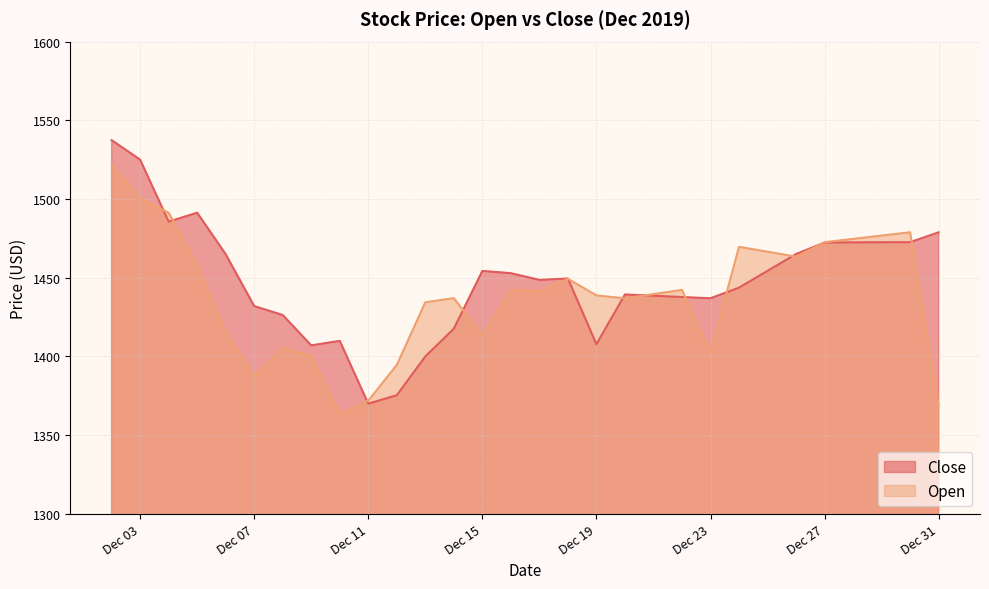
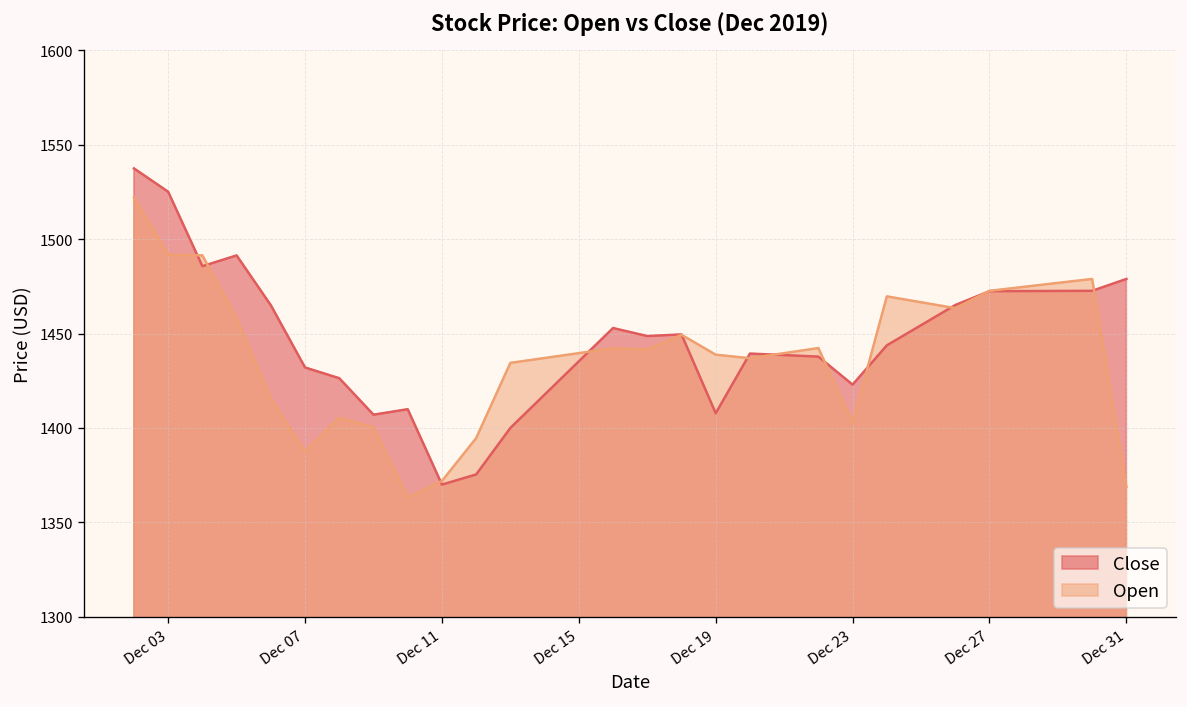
Open, Dec 03: 1500 -> 1492
Close, Dec 15: 1454 -> 1435
Open, Dec 15: 1413 -> 1440
Close, Dec 23: 1437 -> 1423
